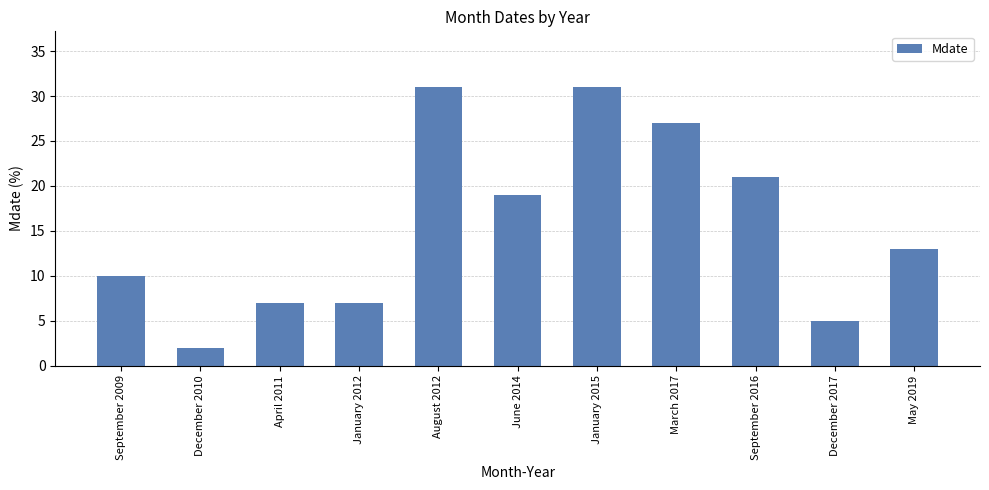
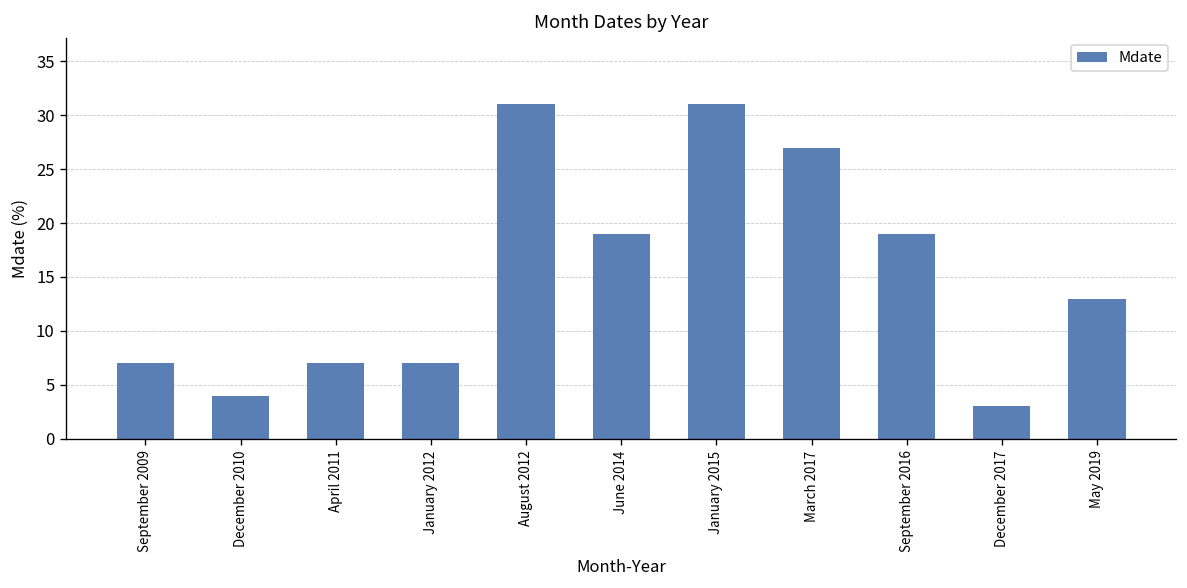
September 2009: 10 -> 7
December 2010: 2 -> 4
September 2016: 21 -> 19
December 2017: 5 -> 3
